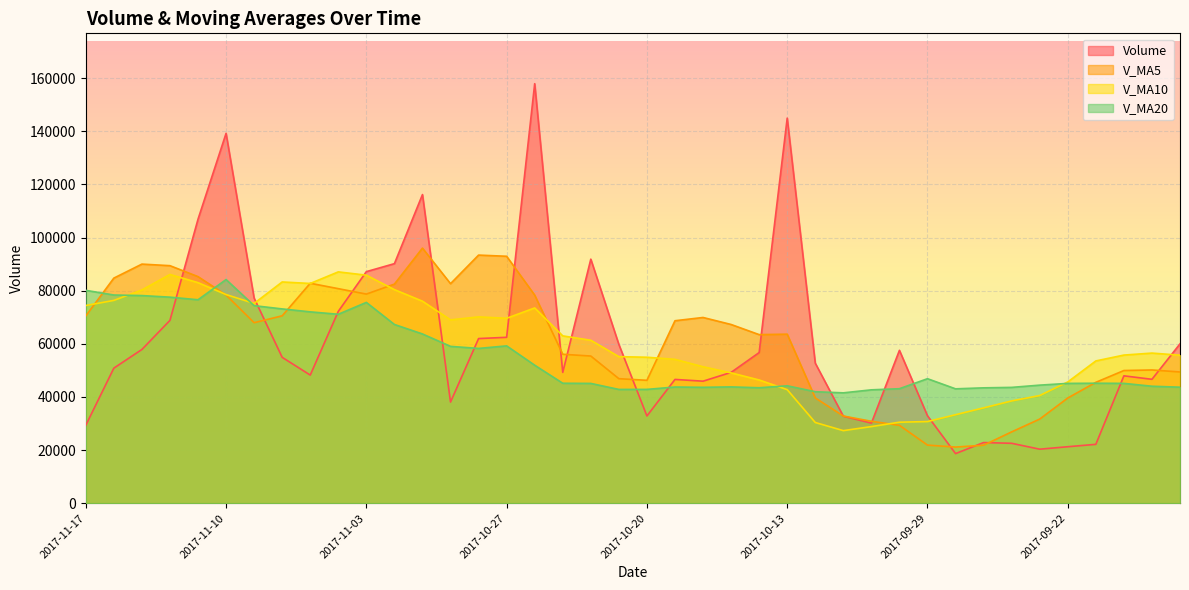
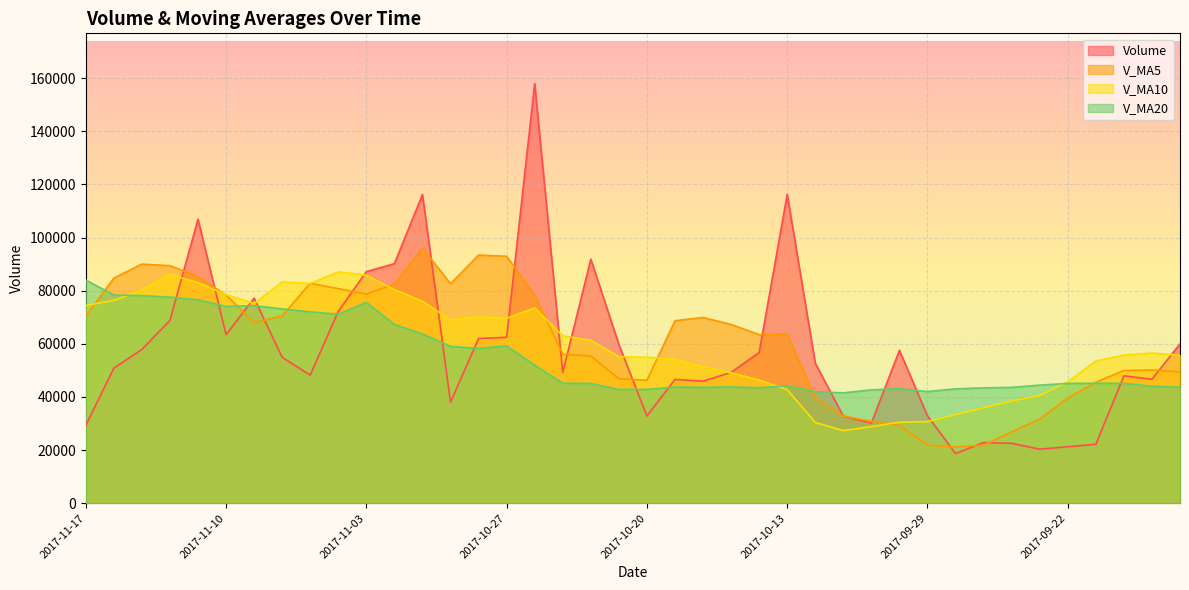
V_MA20, 2017-11-17: 80000 -> 84000
Volume, 2017-11-10: 139000 -> 63000
V_MA20, 2017-11-10: 84000 -> 74000
Volume, 2017-10-13: 145000 -> 116000
V_MA20, 2017-09-29: 47000 -> 42000
